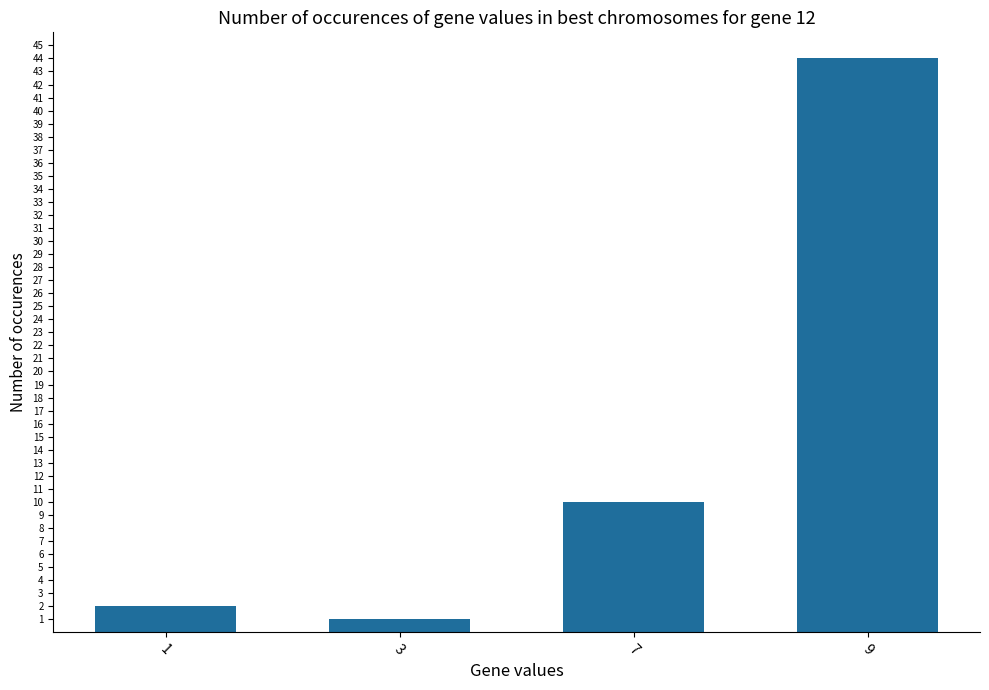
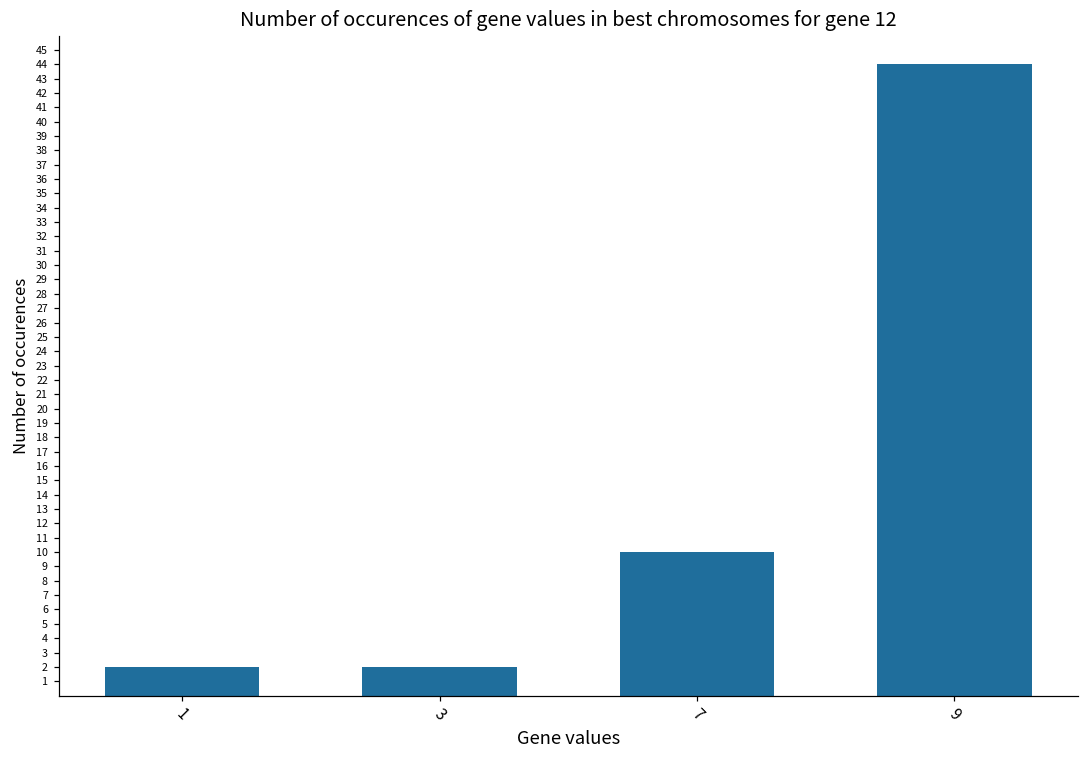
3: 1 -> 2
